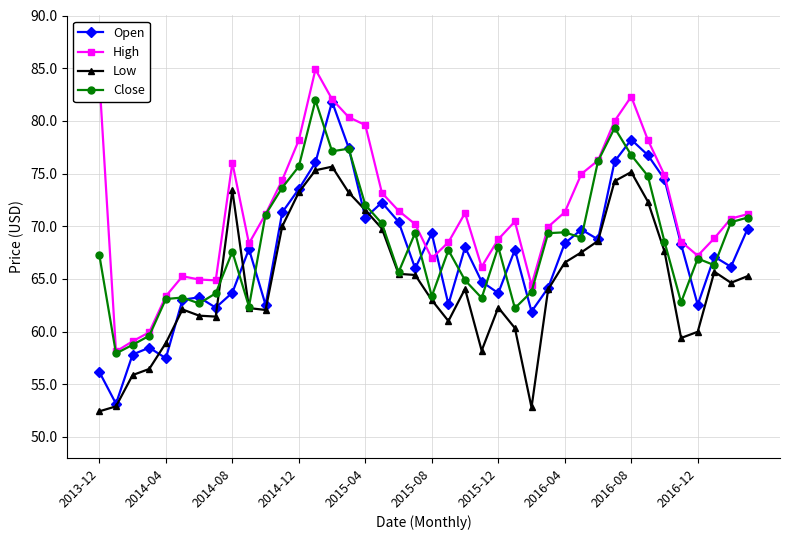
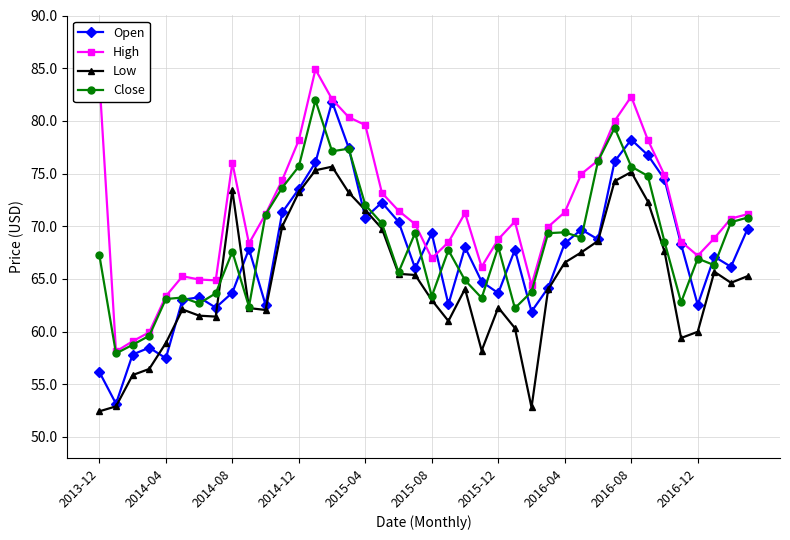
Close, 2016-08: 76.8 -> 75.7
